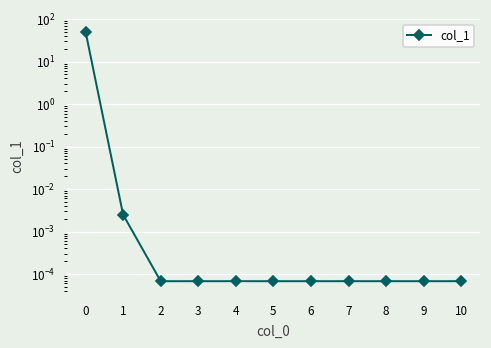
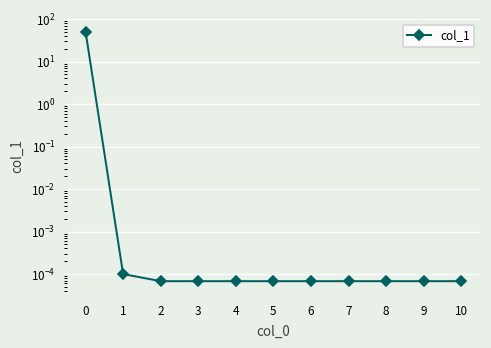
1: 0.003 -> 0.0001
